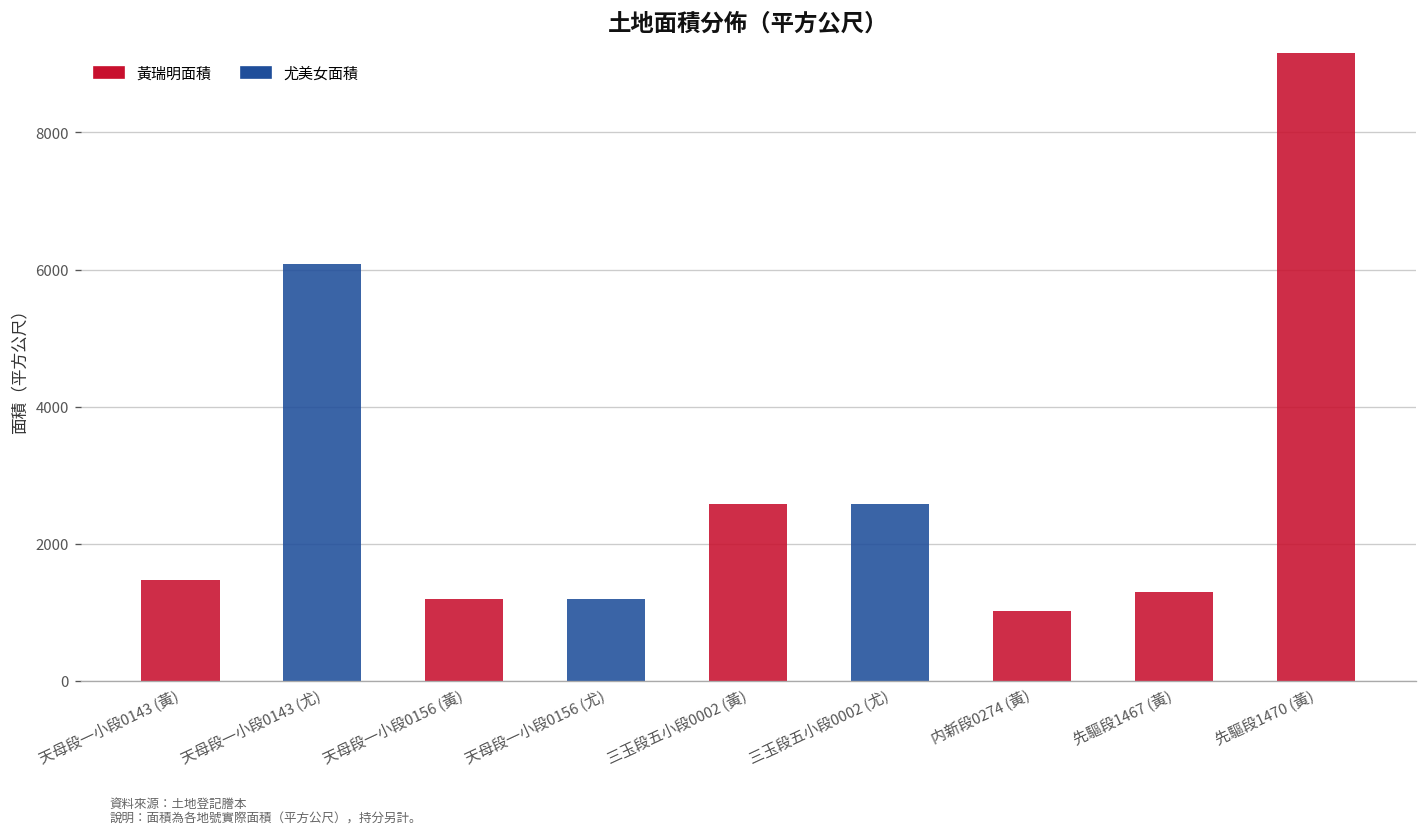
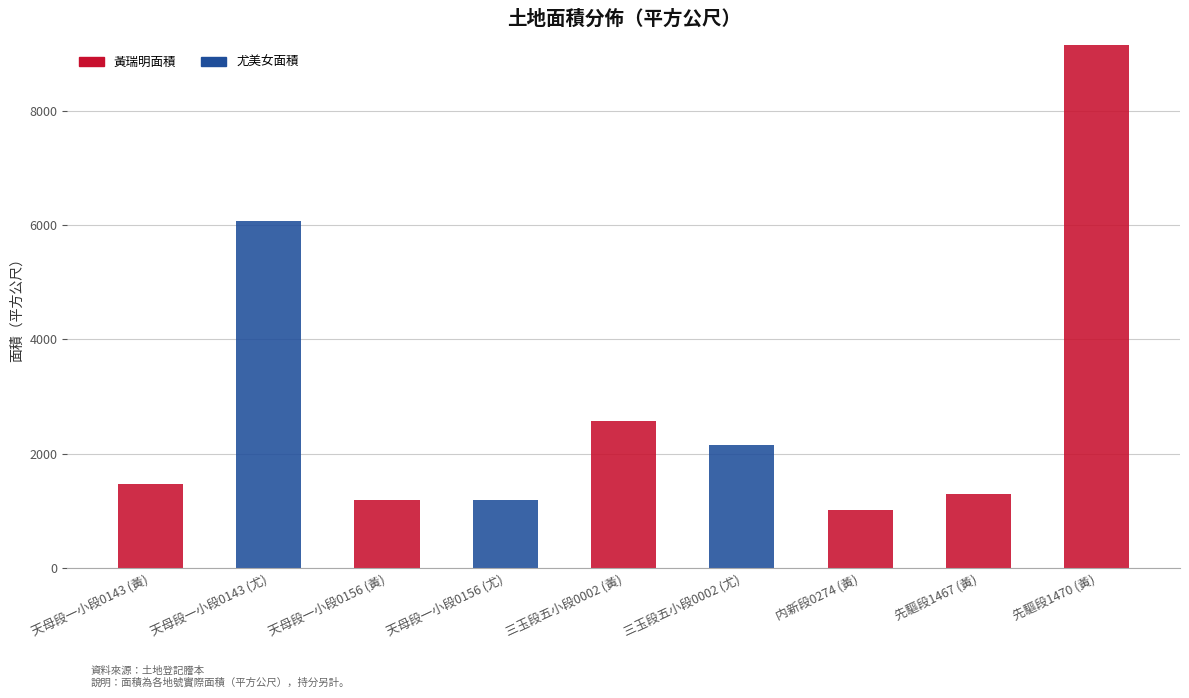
尤美女面積, 三玉段五小段0002 (尤): 2600 -> 2100
